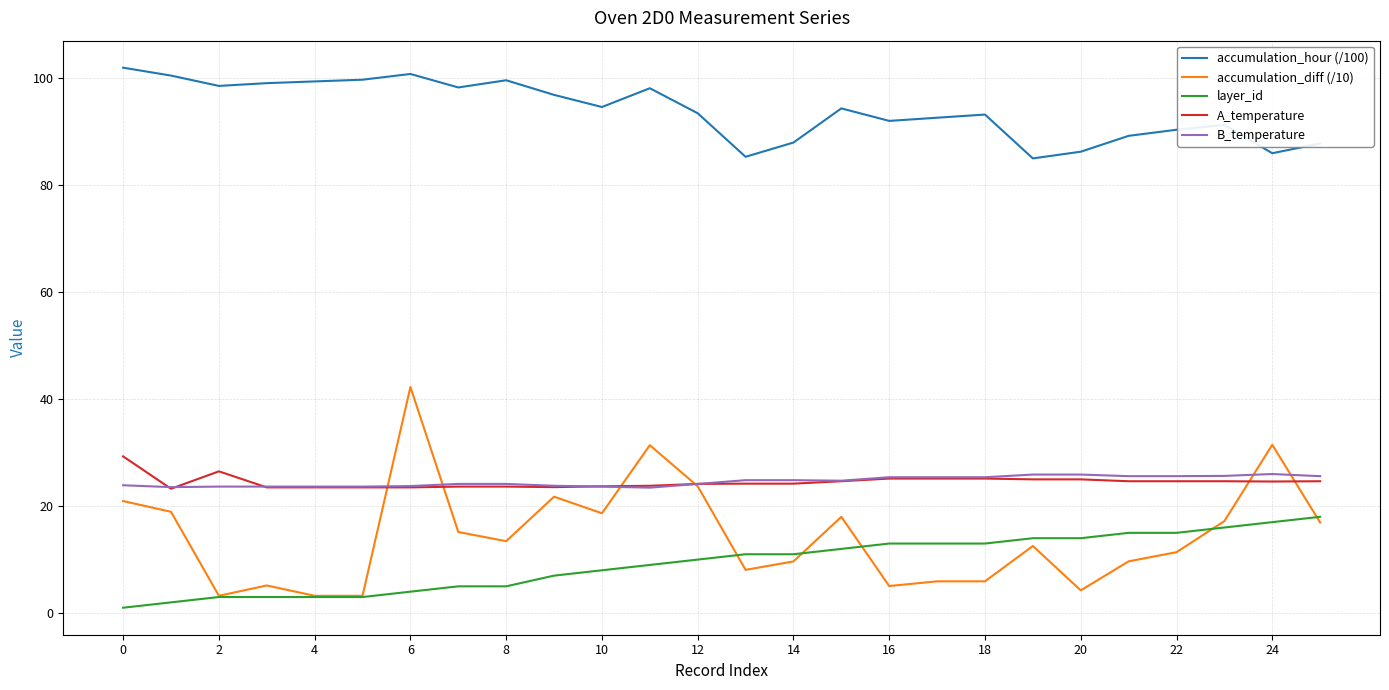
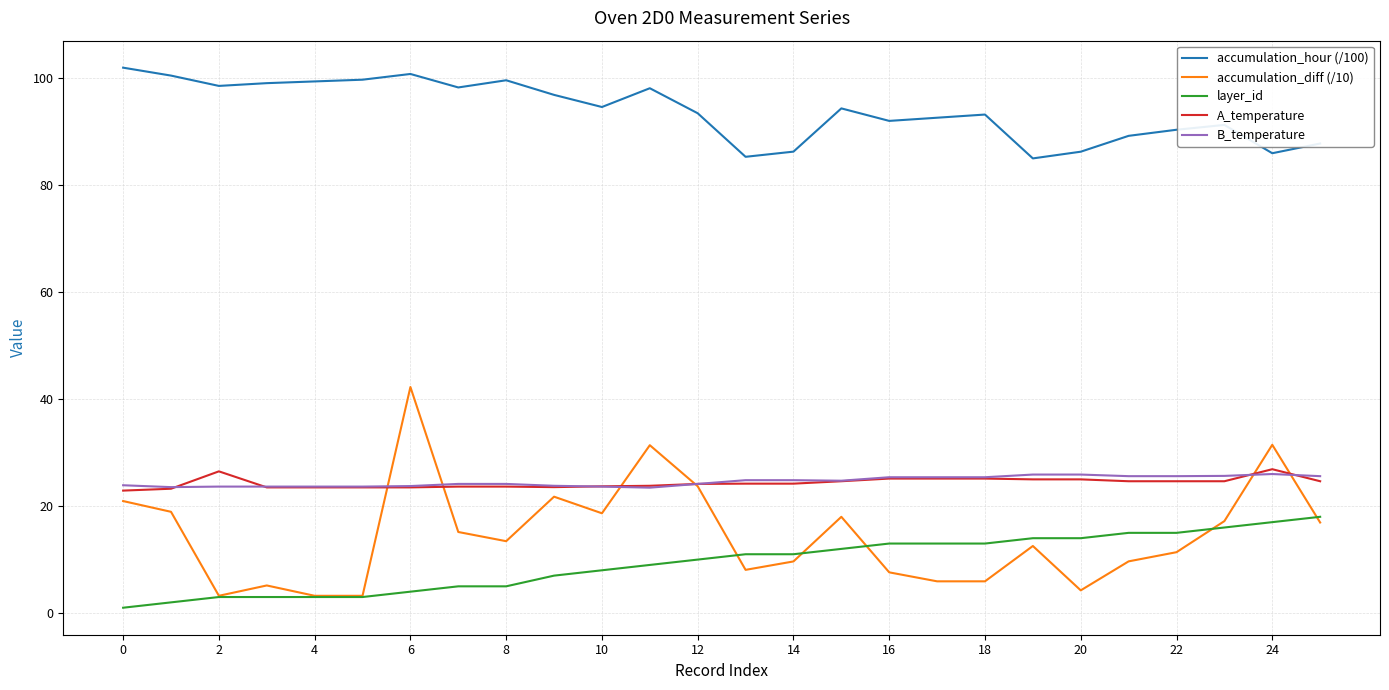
A_temperature, 0: 29 -> 23
accumulation_hour (/100), 14: 88 -> 86
accumulation_diff (/10), 16: 5 -> 8
A_temperature, 24: 25 -> 27
